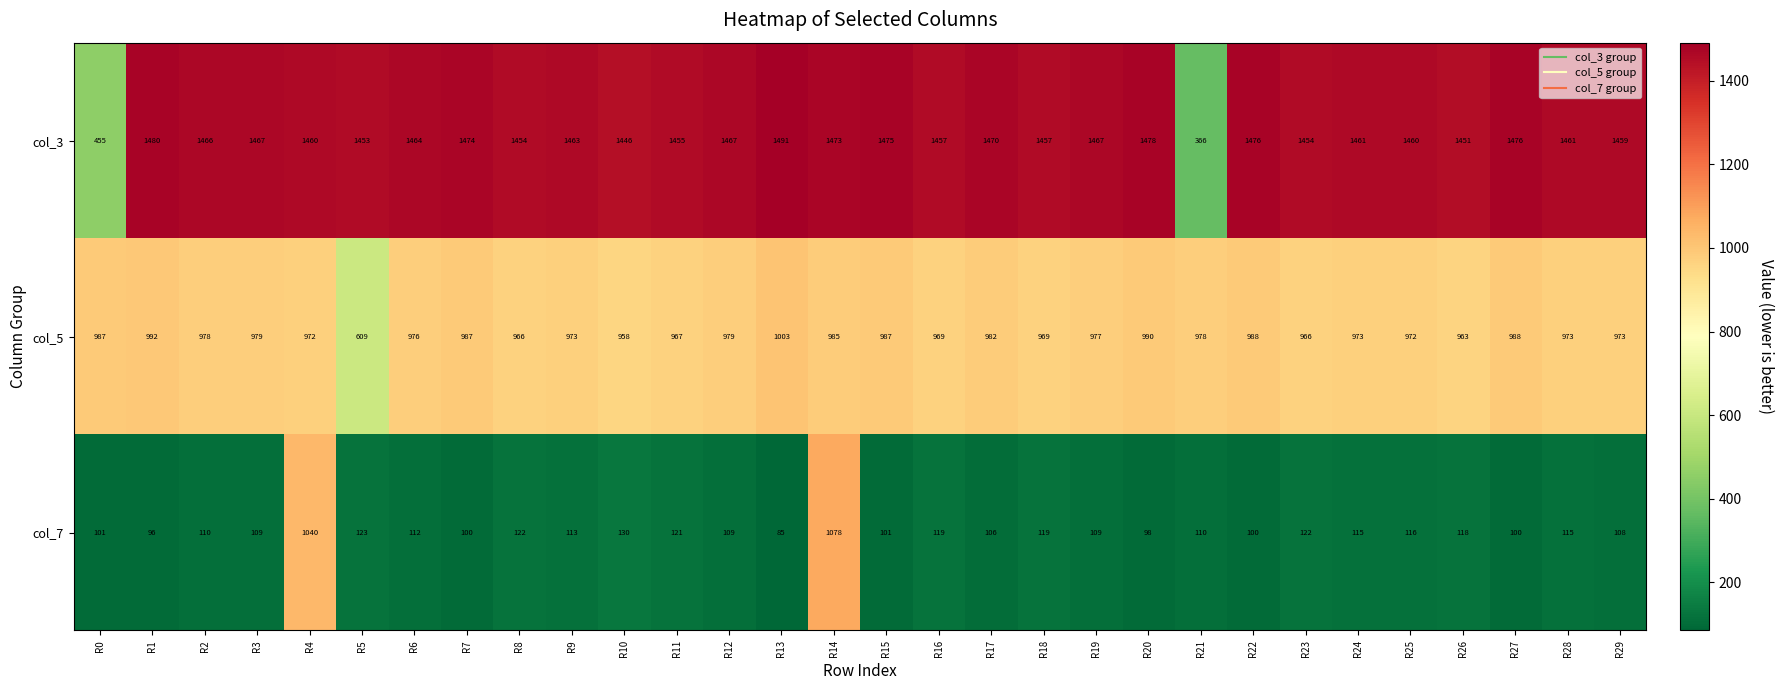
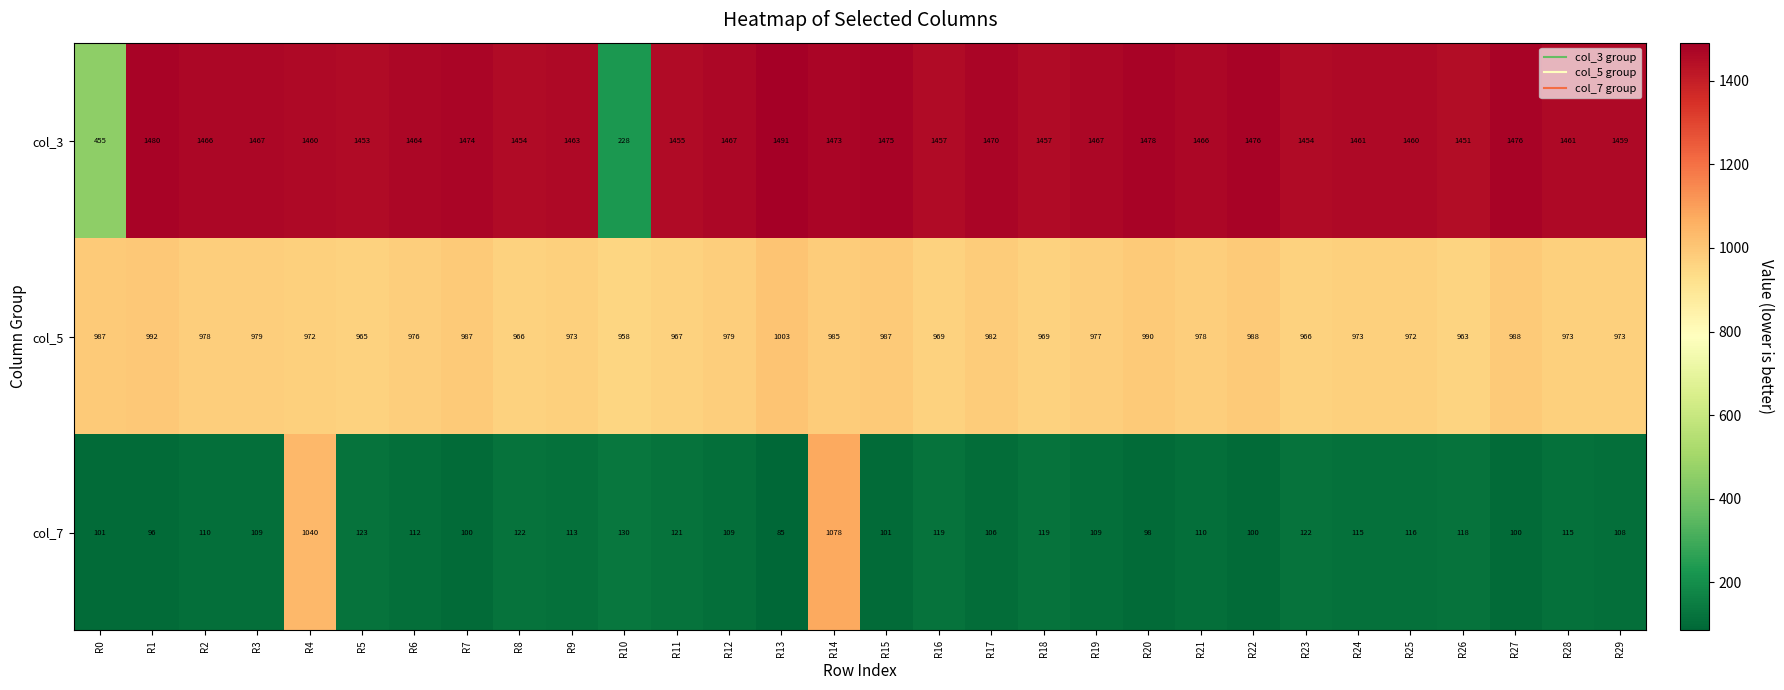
col_3, R10: 1446 -> 228
col_3, R21: 366 -> 1466
col_5, R5: 609 -> 965
